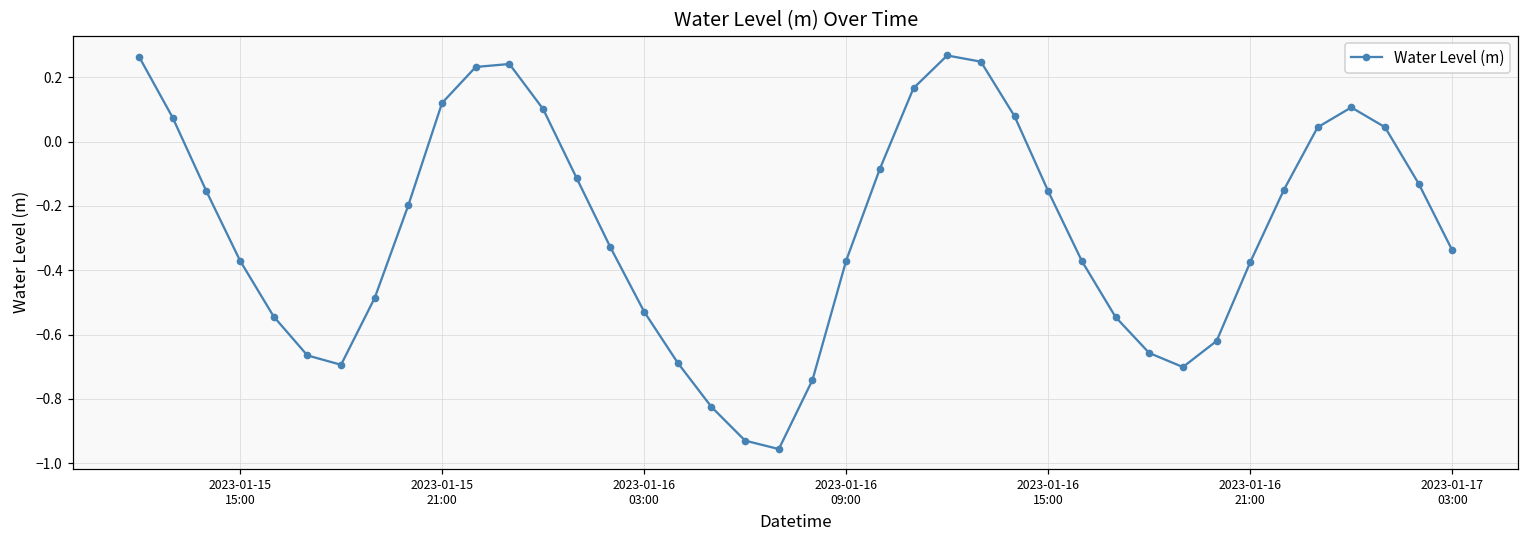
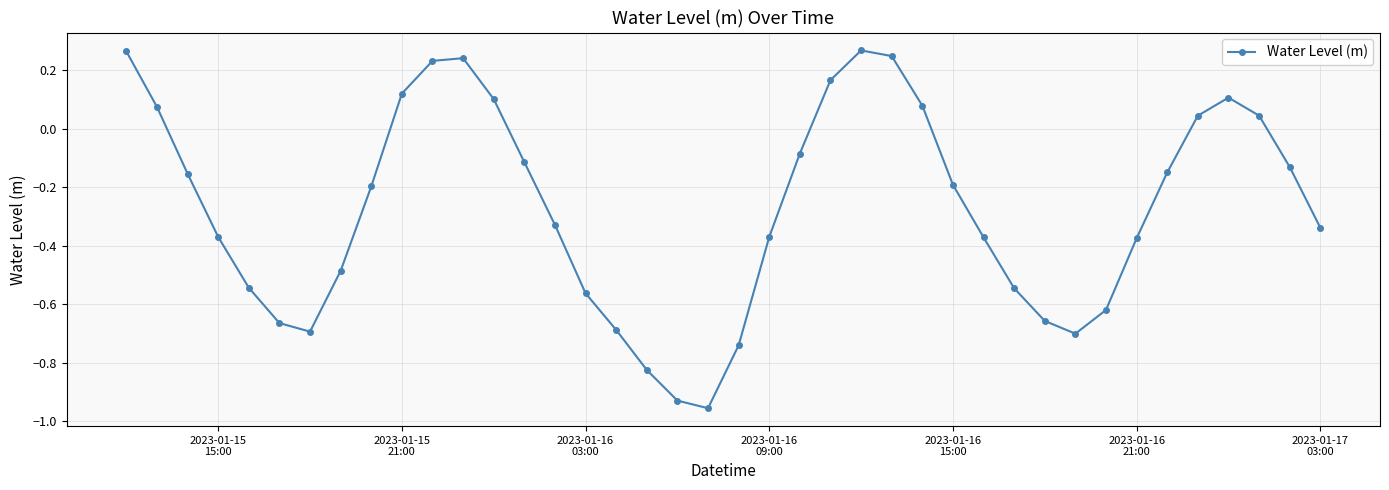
2023-01-16 03:00: -0.53 -> -0.56
2023-01-16 15:00: -0.15 -> -0.19
